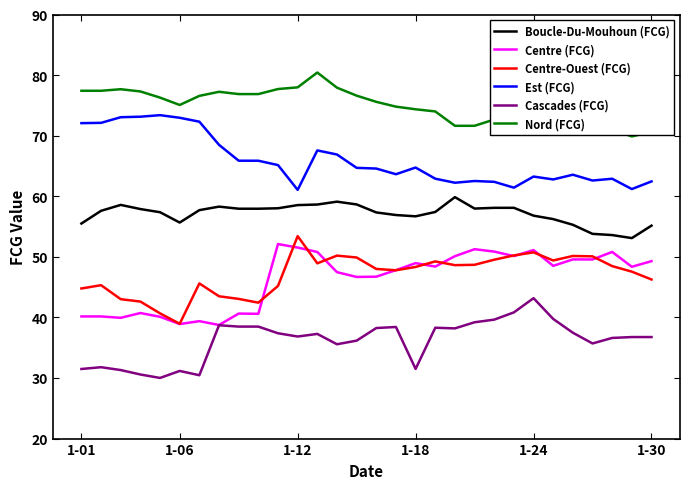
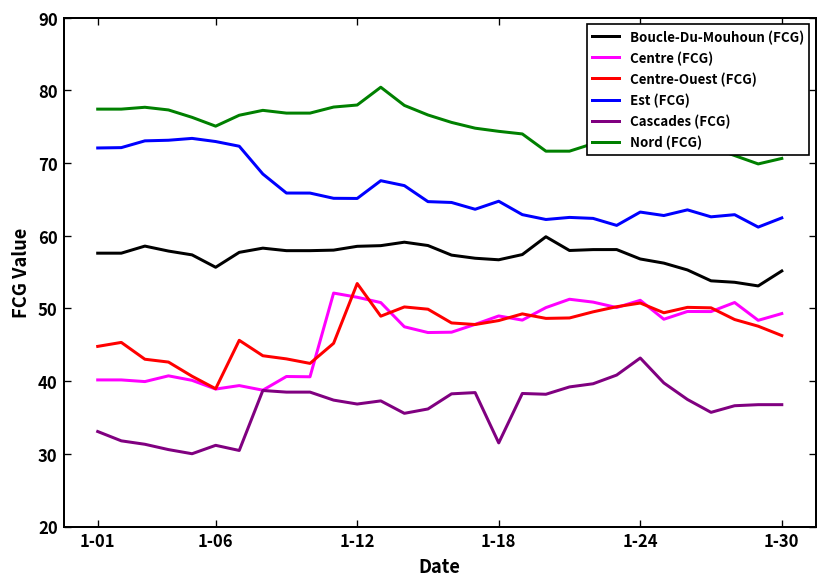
Boucle-Du-Mouhoun (FCG), 1-01: 55 -> 58
Cascades (FCG), 1-01: 31 -> 33
Est (FCG), 1-12: 61 -> 65
